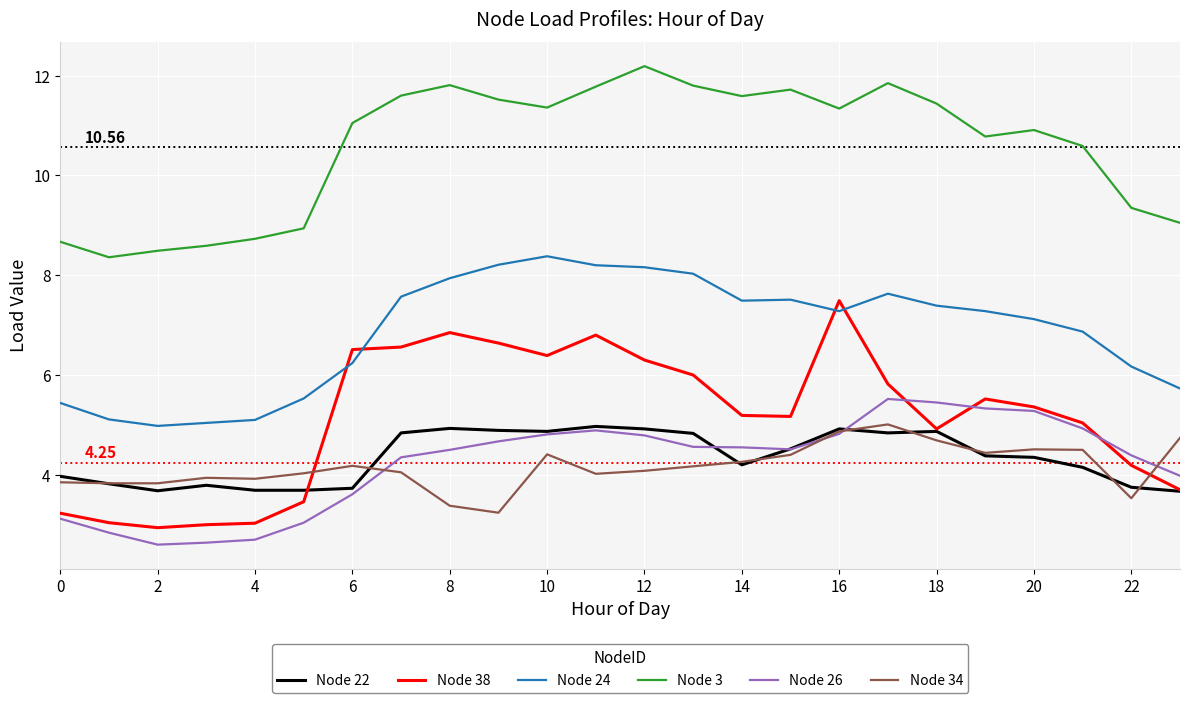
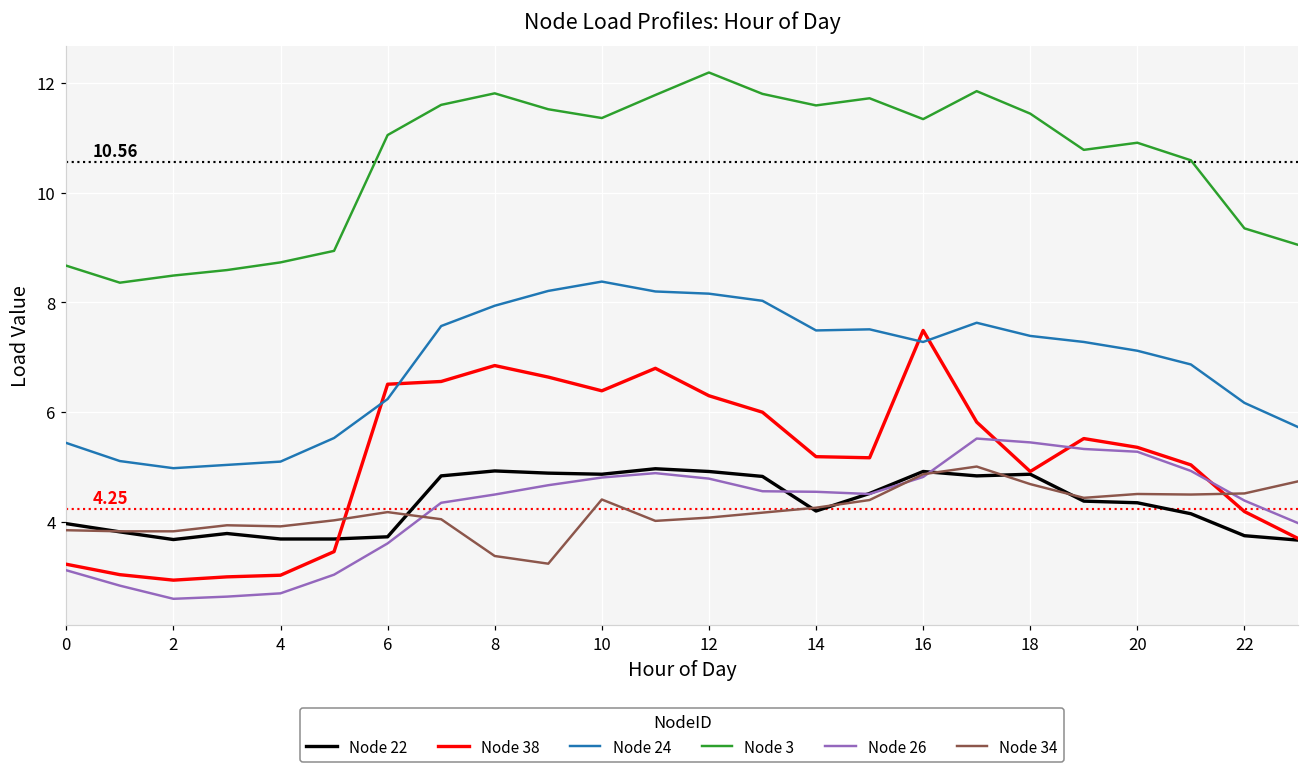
Node 34, 22: 3.5 -> 4.5
